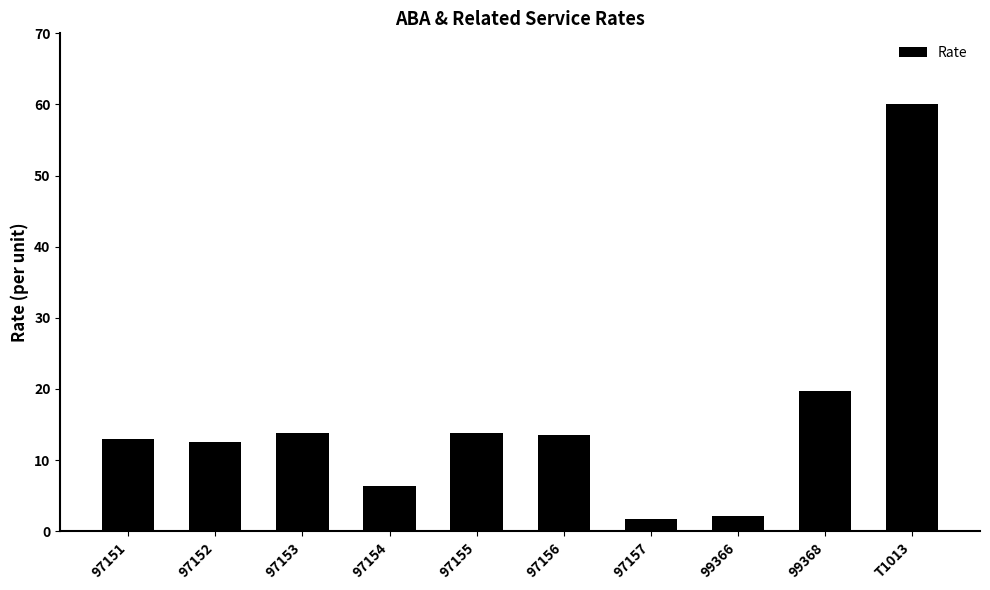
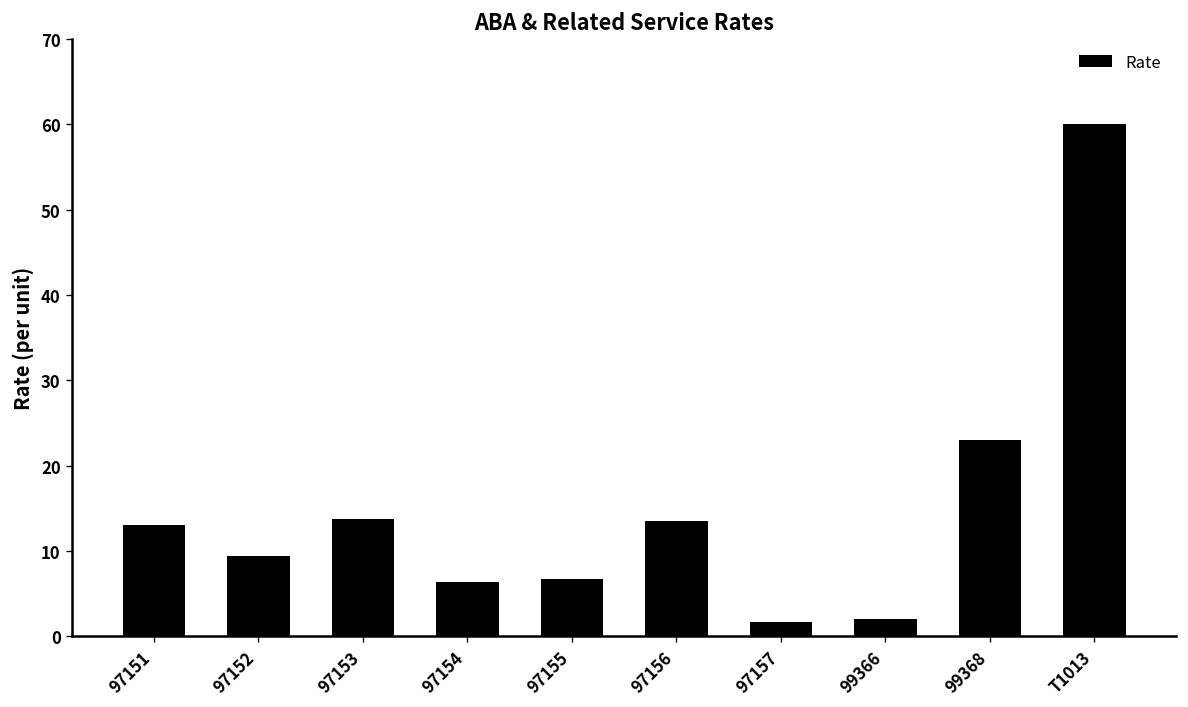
97152: 13 -> 9
97155: 14 -> 7
99368: 20 -> 23
